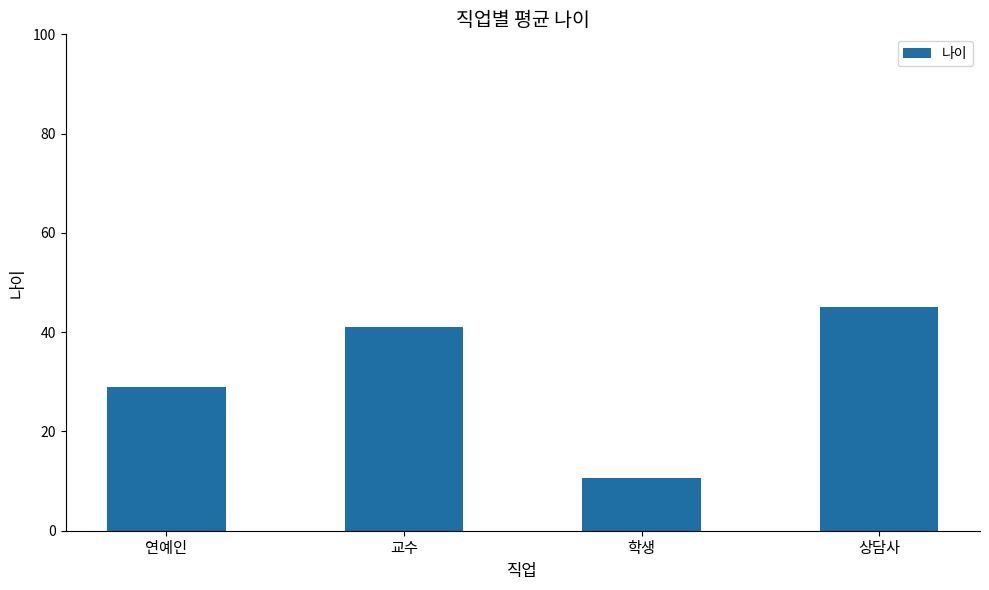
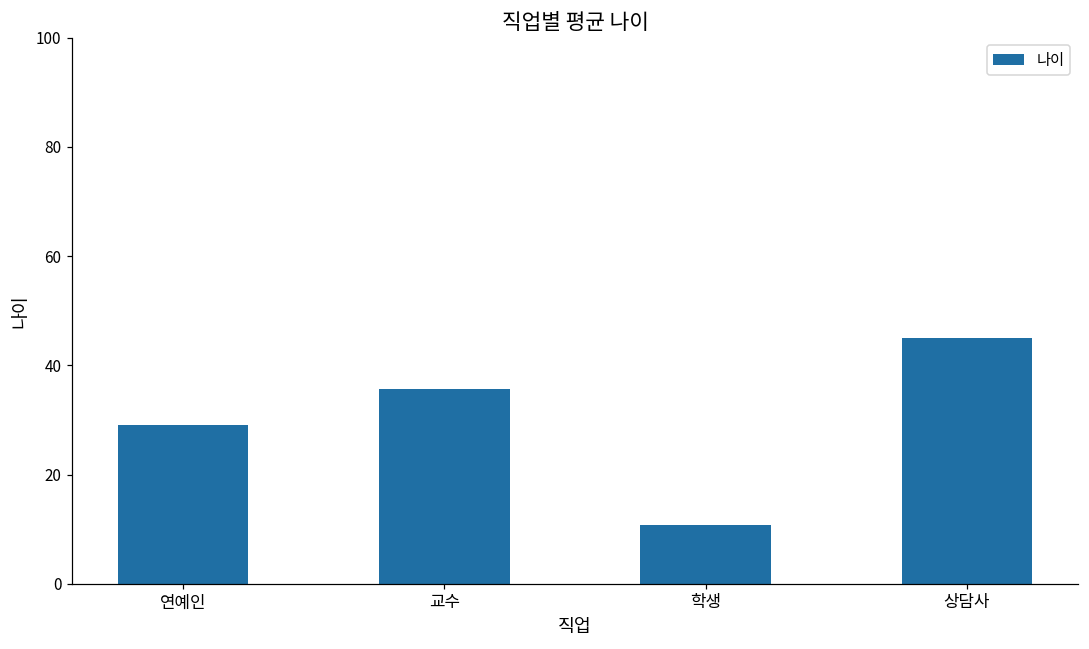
교수: 41 -> 36
